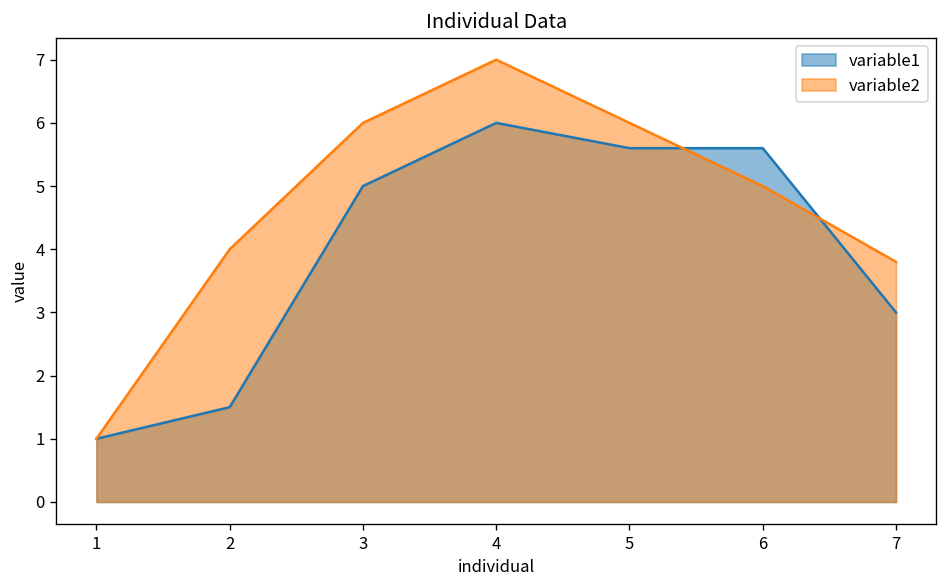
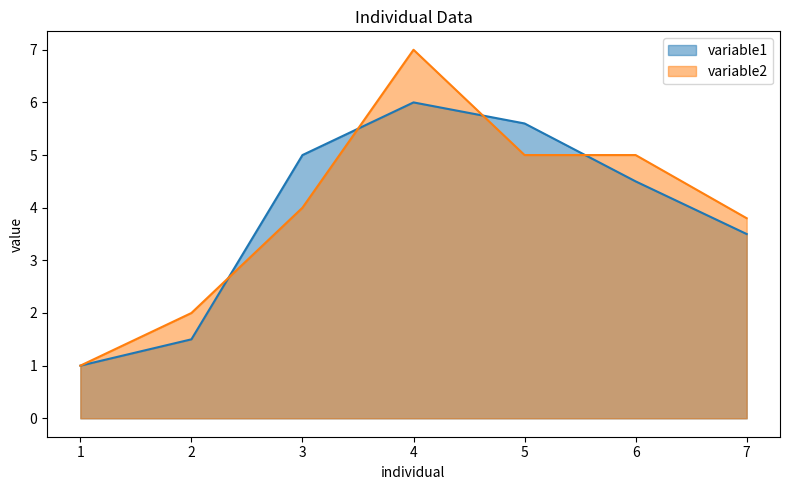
variable2, 2: 4 -> 2
variable2, 3: 6 -> 4
variable2, 5: 6 -> 5
variable1, 6: 5.6 -> 4.5
variable1, 7: 3.0 -> 3.5
